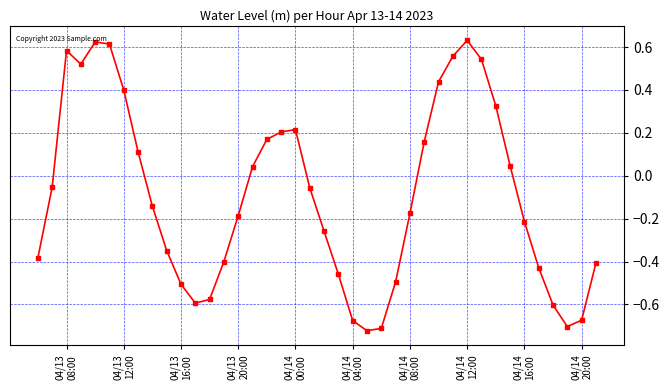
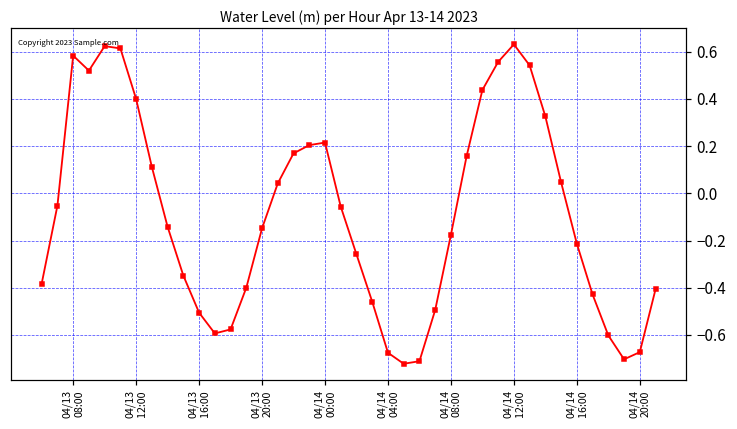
04/13 20:00: -0.19 -> -0.15
